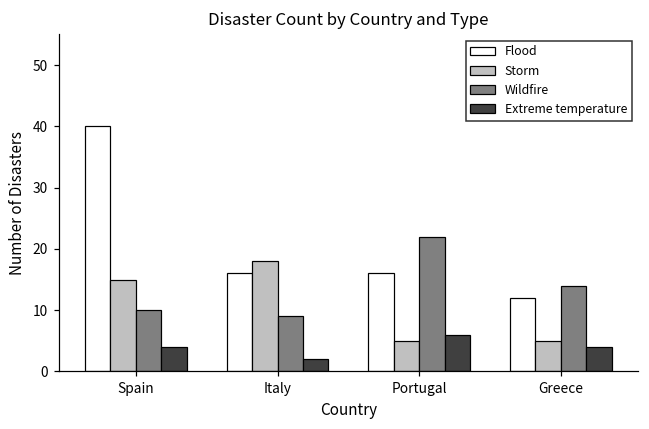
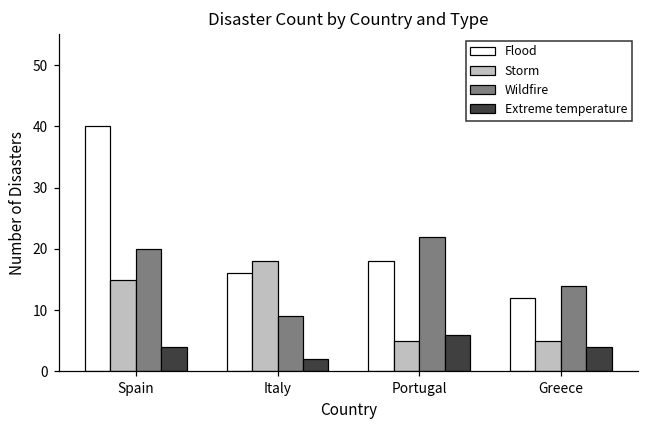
Wildfire, Spain: 10 -> 20
Flood, Portugal: 16 -> 18
